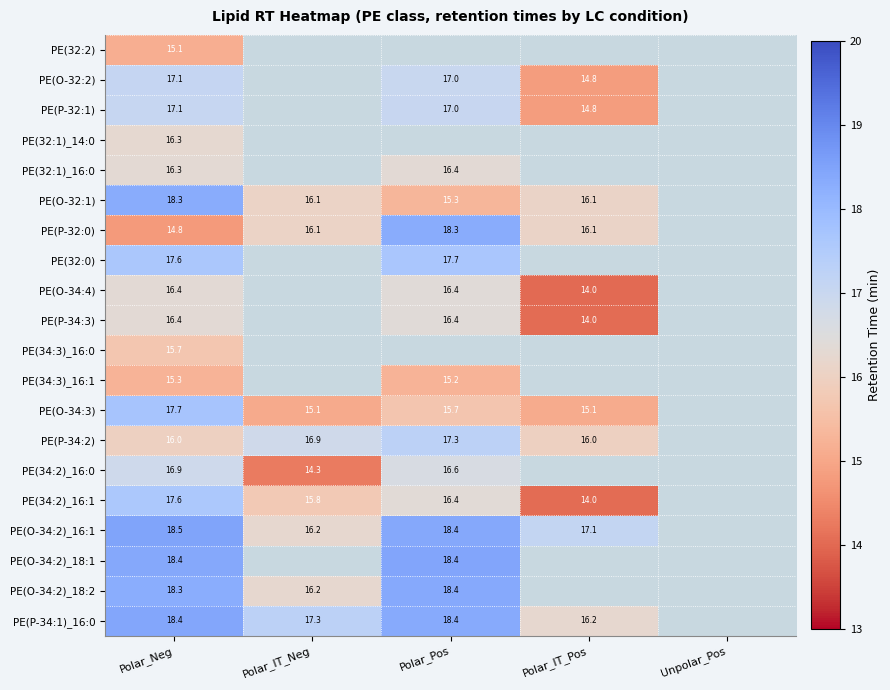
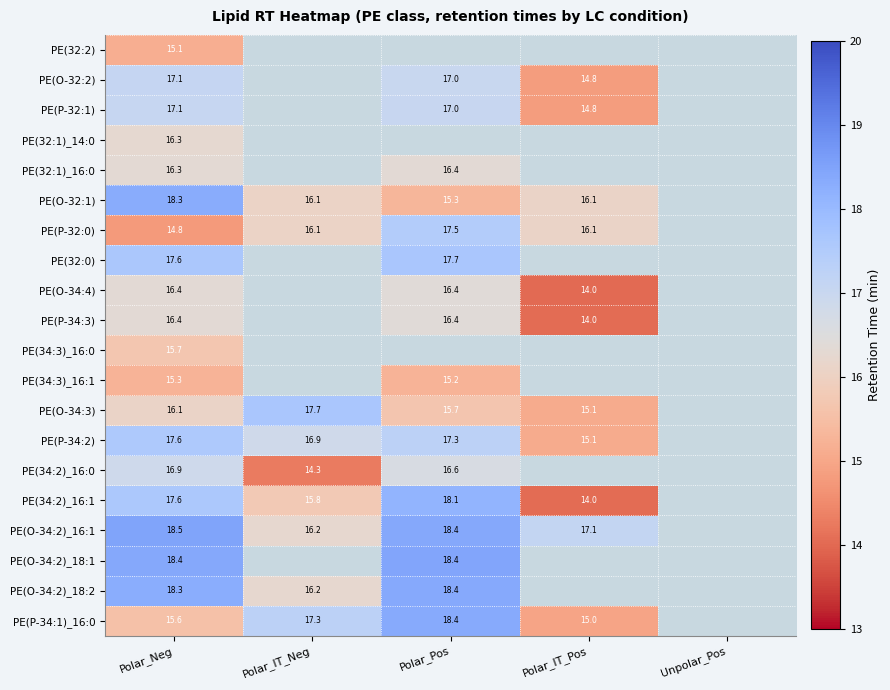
PE(P-32:0), Polar_Pos: 18.3 -> 17.5
PE(O-34:3), Polar_Neg: 17.7 -> 16.1
PE(O-34:3), Polar_IT_Neg: 15.1 -> 17.7
PE(P-34:2), Polar_Neg: 16.0 -> 17.6
PE(P-34:2), Polar_IT_Pos: 16.0 -> 15.1
PE(34:2)_16:1, Polar_Pos: 16.4 -> 18.1
PE(P-34:1)_16:0, Polar_Neg: 18.4 -> 15.6
PE(P-34:1)_16:0, Polar_IT_Pos: 16.2 -> 15.0
